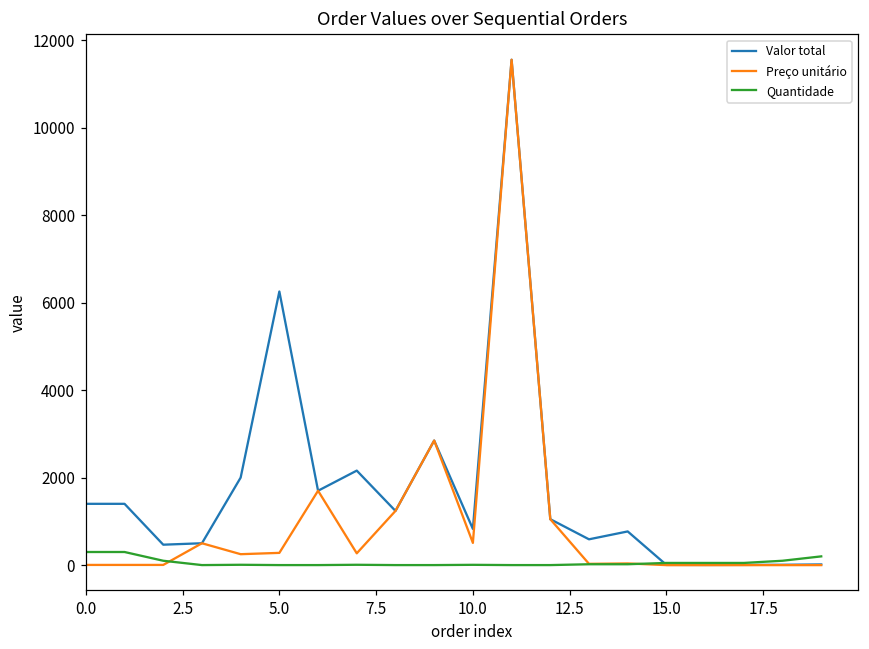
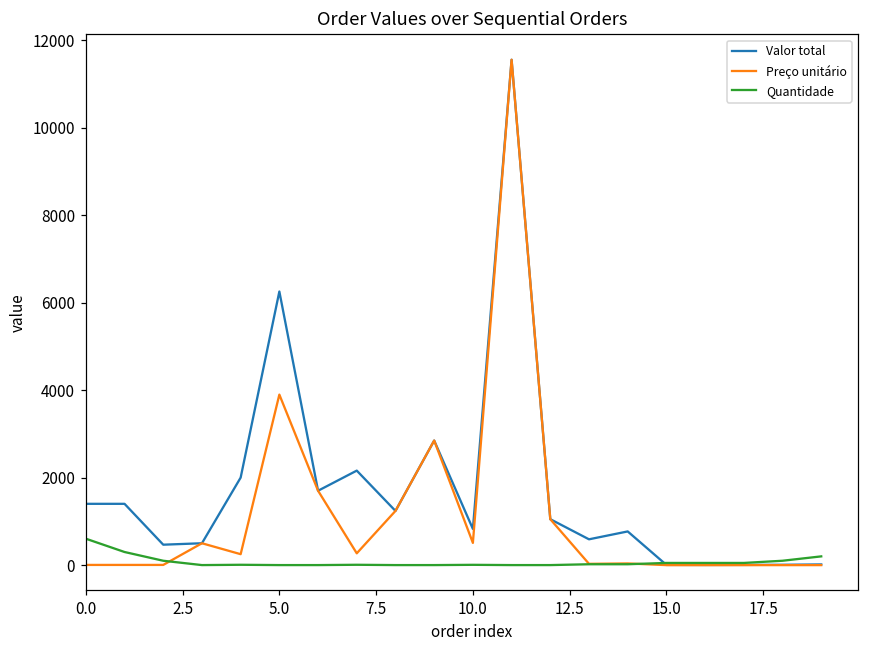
Quantidade, 0.0: 300 -> 600
Preço unitário, 5.0: 300 -> 3900
